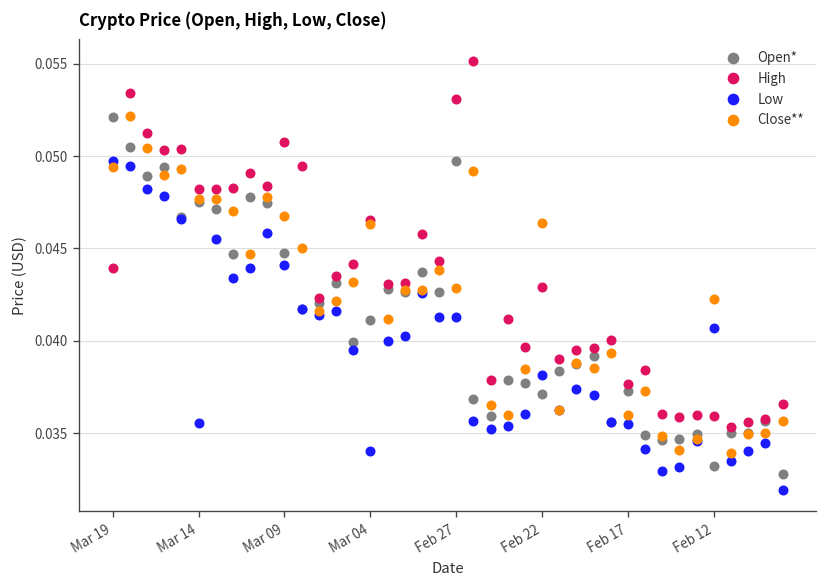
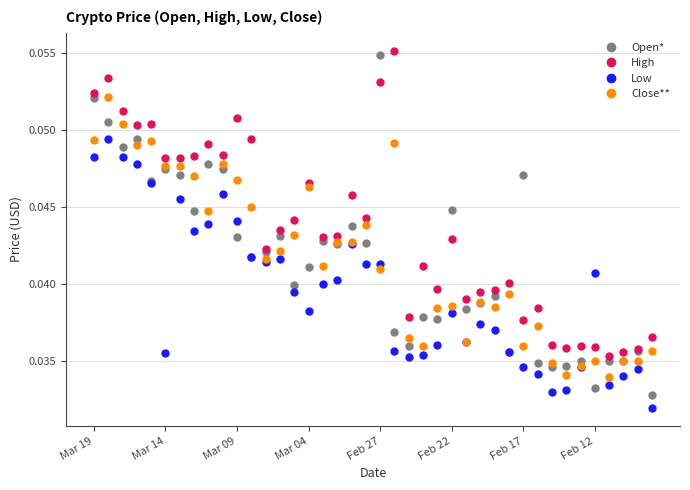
High, Mar 19: 0.0439 -> 0.0524
Low, Mar 19: 0.0498 -> 0.0483
Open*, Mar 09: 0.0448 -> 0.0430
Low, Mar 04: 0.0340 -> 0.0382
Open*, Feb 27: 0.0498 -> 0.0549
Close**, Feb 27: 0.0429 -> 0.0410
Open*, Feb 22: 0.0371 -> 0.0448
Close**, Feb 22: 0.0464 -> 0.0386
Open*, Feb 17: 0.0373 -> 0.0471
Low, Feb 17: 0.0355 -> 0.0346
Close**, Feb 12: 0.0423 -> 0.0350
